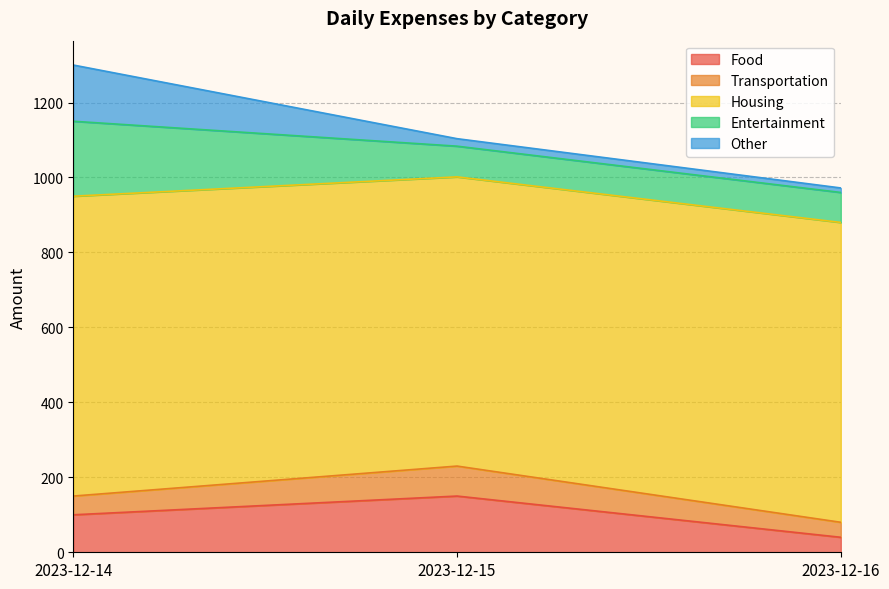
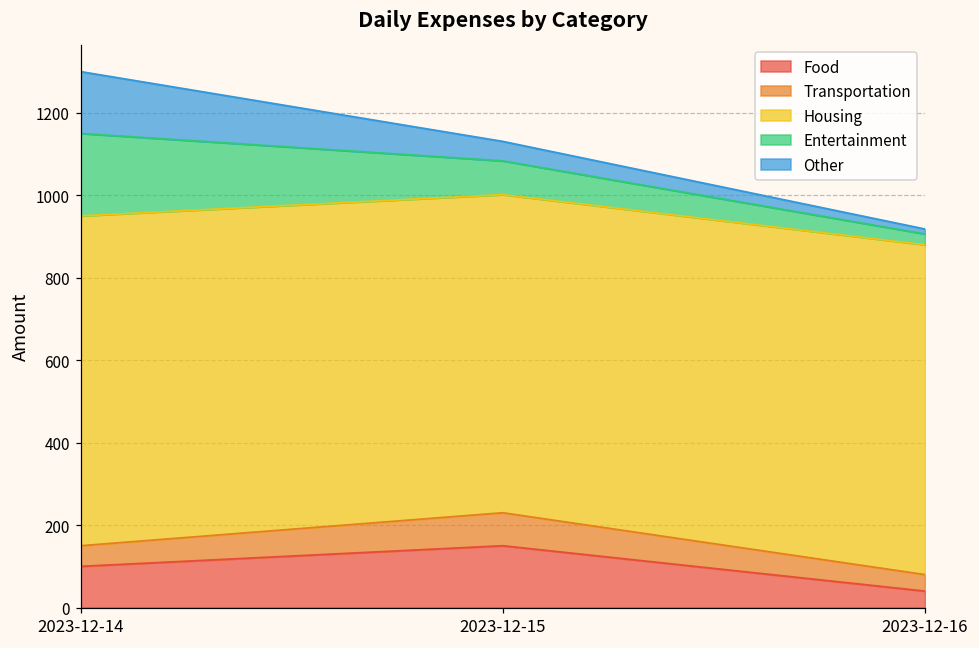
Other, 2023-12-15: 20 -> 50
Entertainment, 2023-12-16: 80 -> 30
